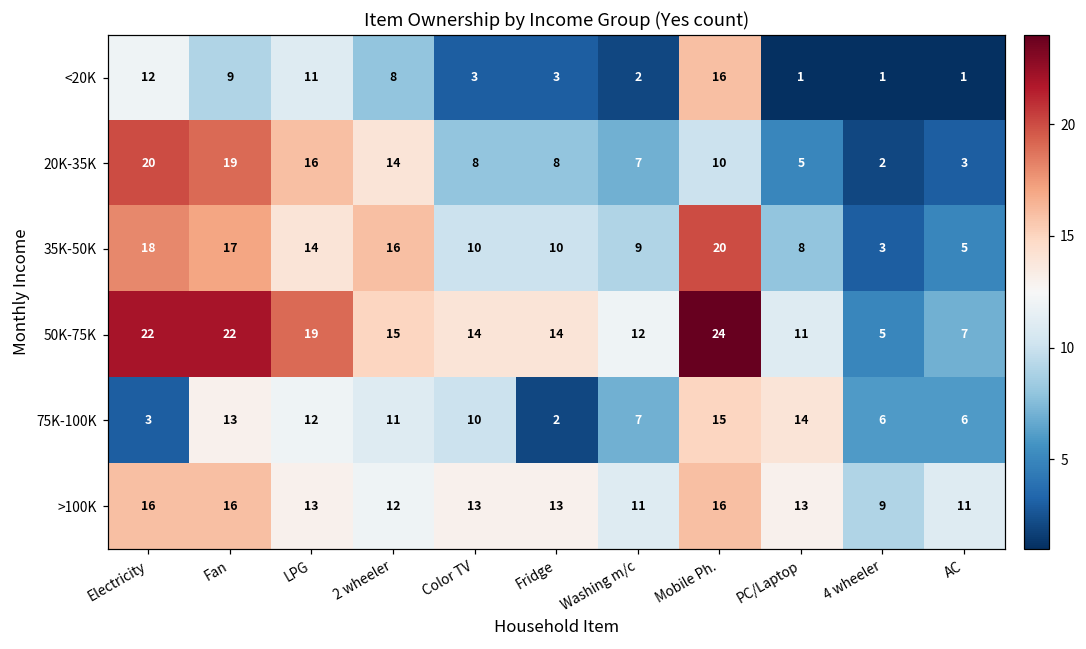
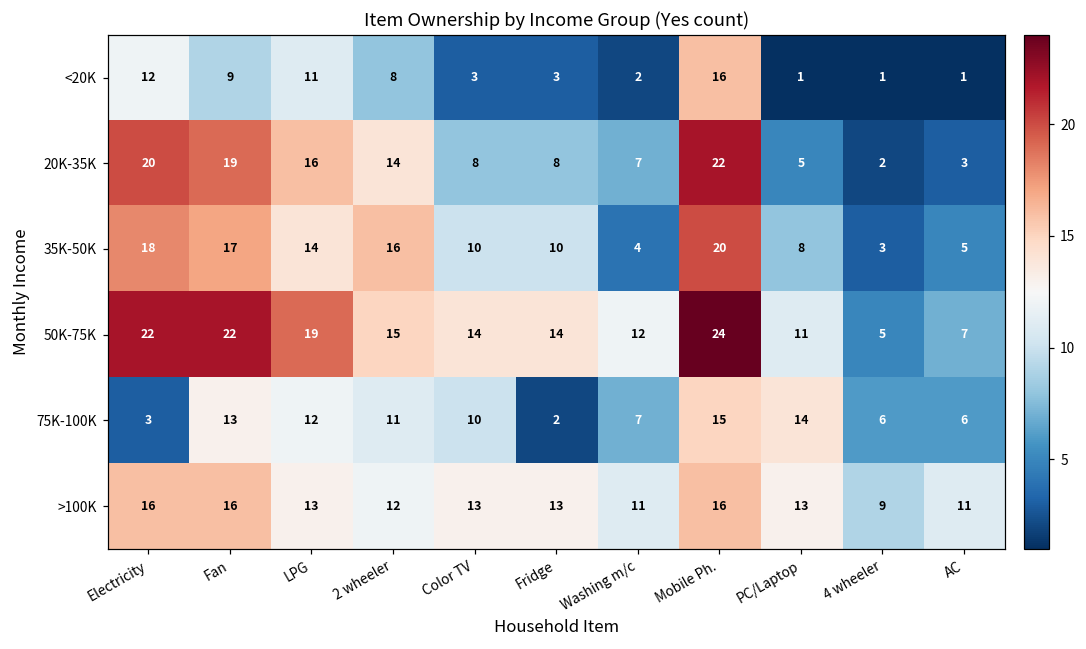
20K-35K, Mobile Ph.: 10 -> 22
35K-50K, Washing m/c: 9 -> 4
